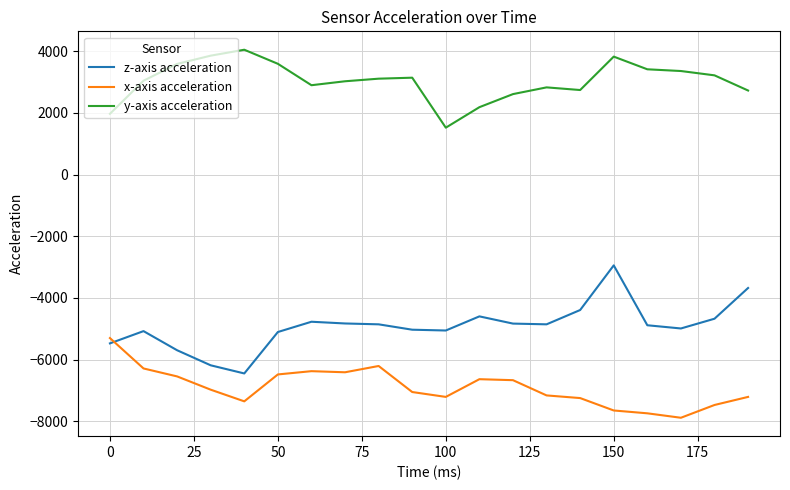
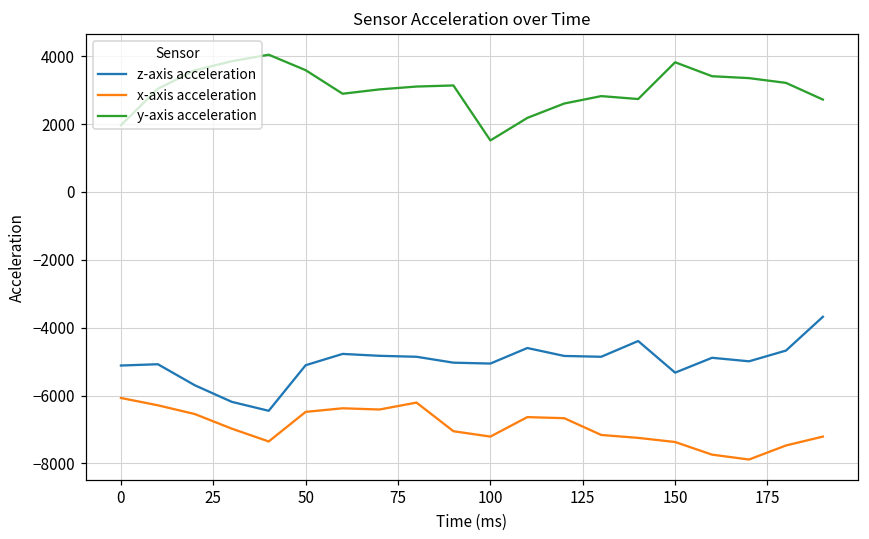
z-axis acceleration, 0: -5500 -> -5100
x-axis acceleration, 0: -5300 -> -6100
z-axis acceleration, 150: -2900 -> -5300
x-axis acceleration, 150: -7600 -> -7400
